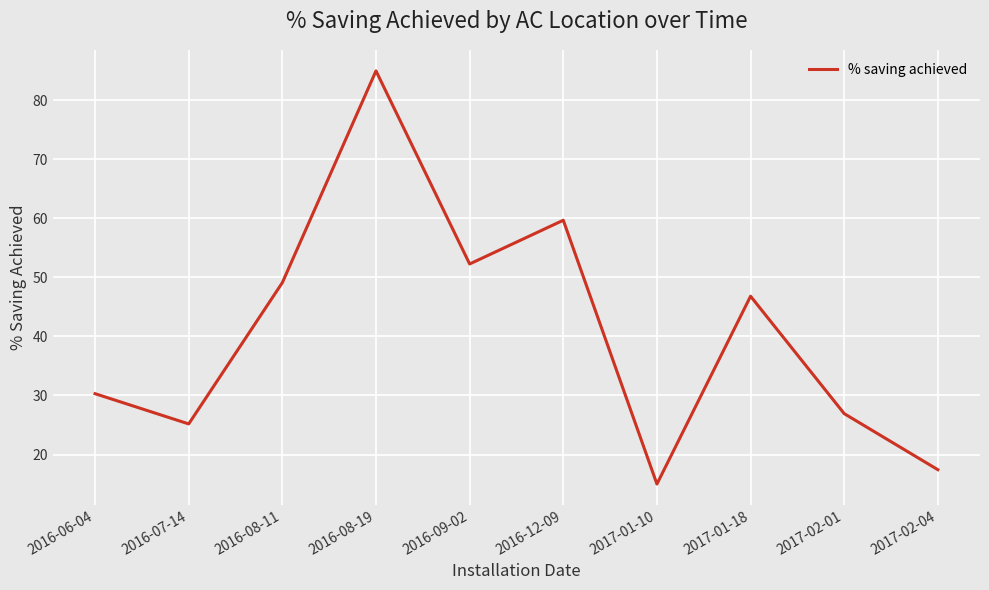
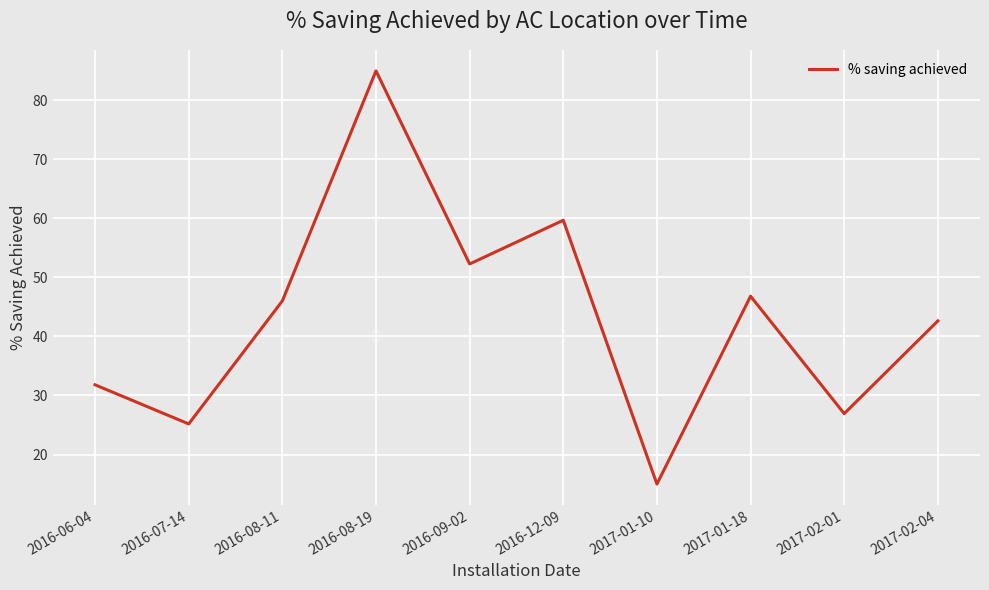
2016-06-04: 30 -> 32
2016-08-11: 49 -> 46
2017-02-04: 17 -> 43
